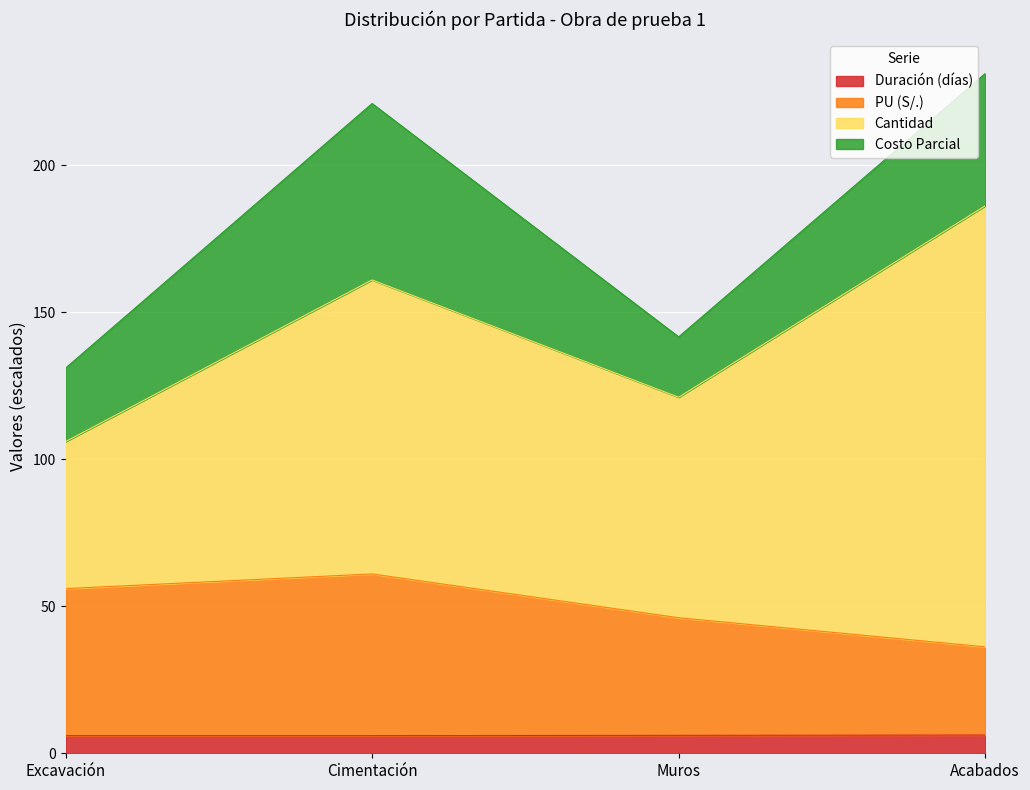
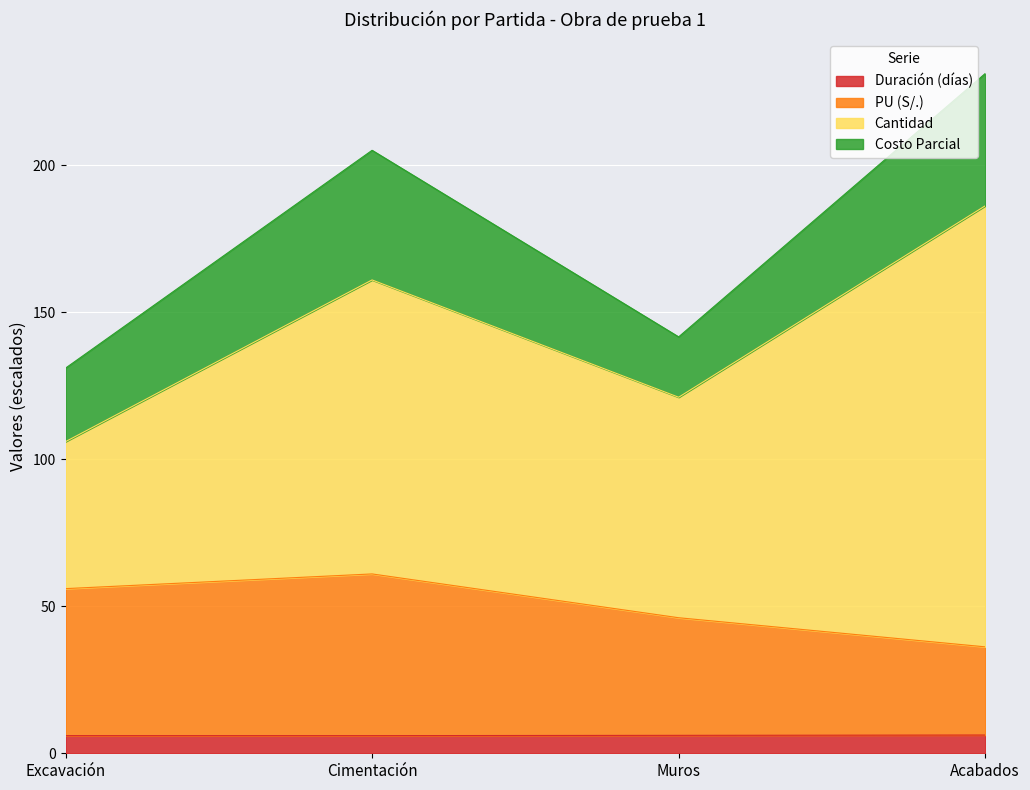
Costo Parcial, Cimentación: 60 -> 44
